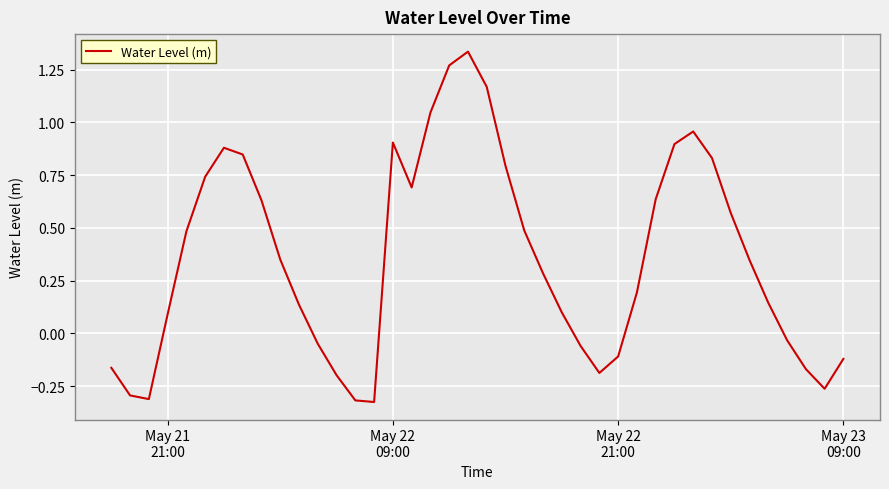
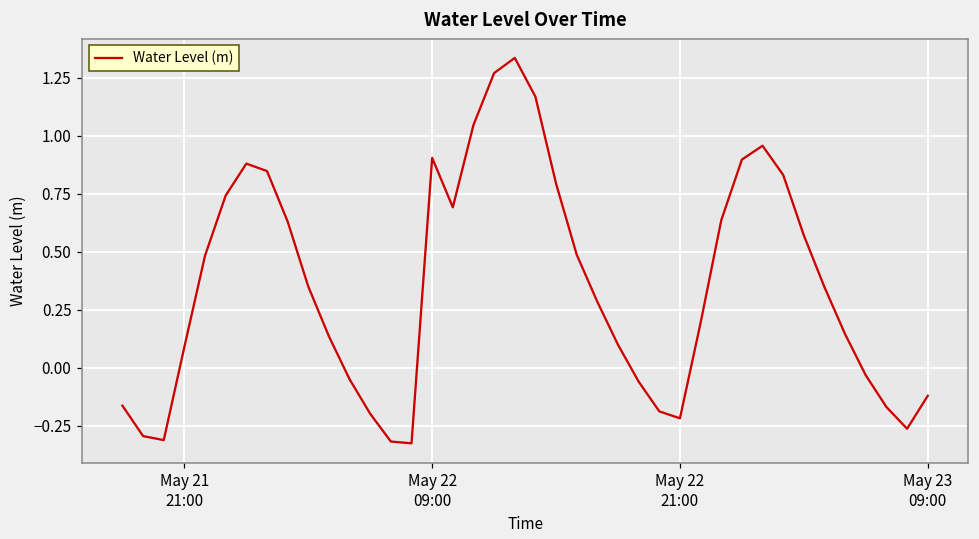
May 22 21:00: -0.11 -> -0.22
